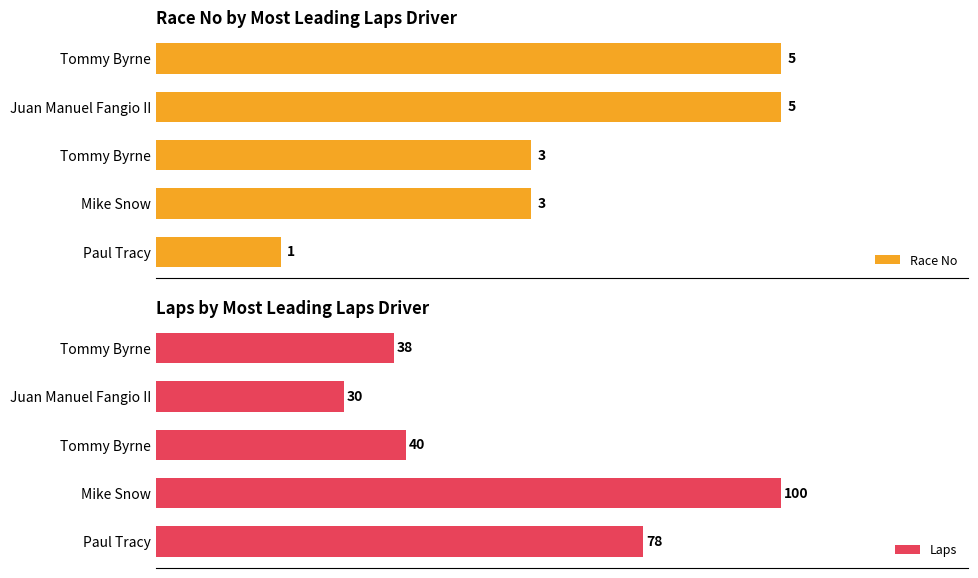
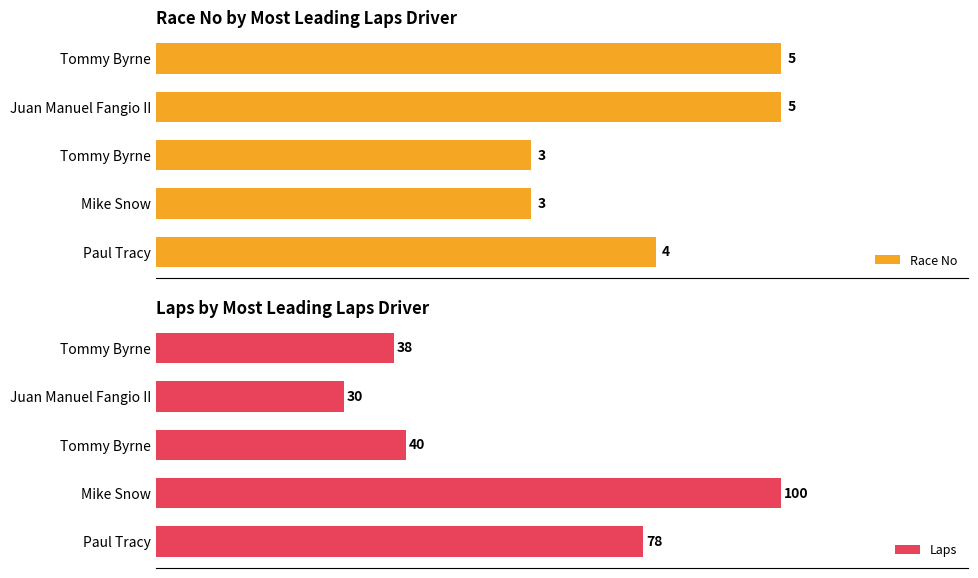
Race No by Most Leading Laps Driver, Paul Tracy: 1 -> 4
